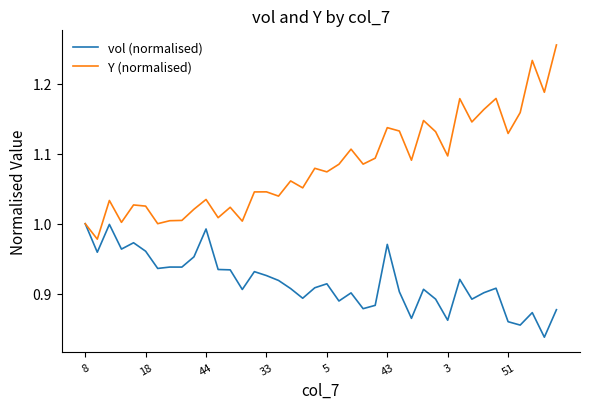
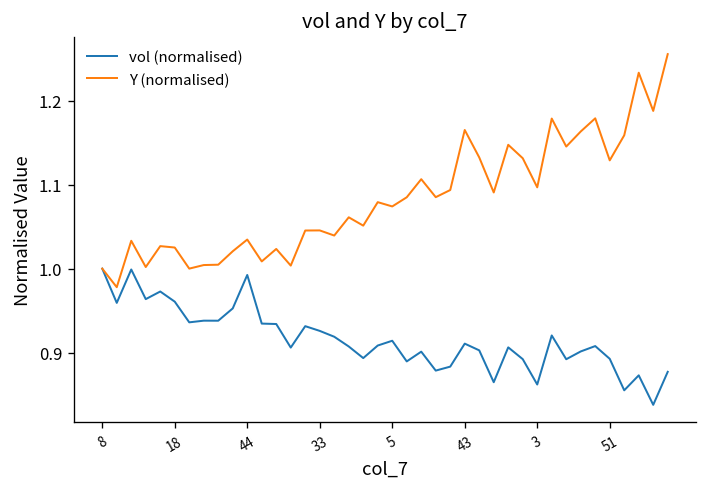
vol (normalised), 43: 0.97 -> 0.91
Y (normalised), 43: 1.14 -> 1.17
vol (normalised), 51: 0.86 -> 0.89
